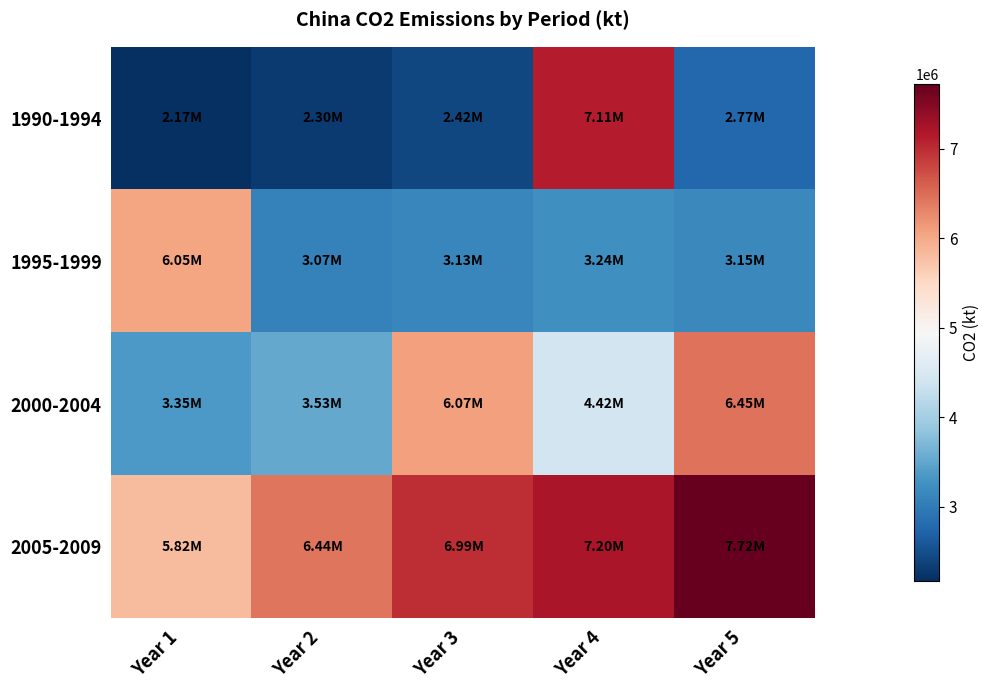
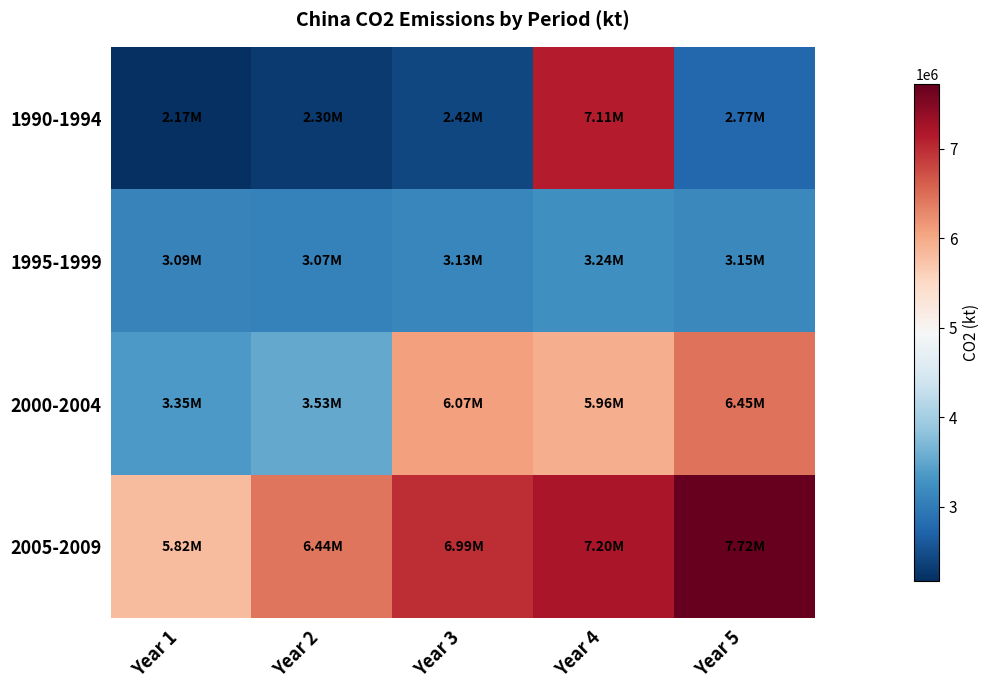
1995-1999, Year 1: 6.05M -> 3.09M
2000-2004, Year 4: 4.42M -> 5.96M
